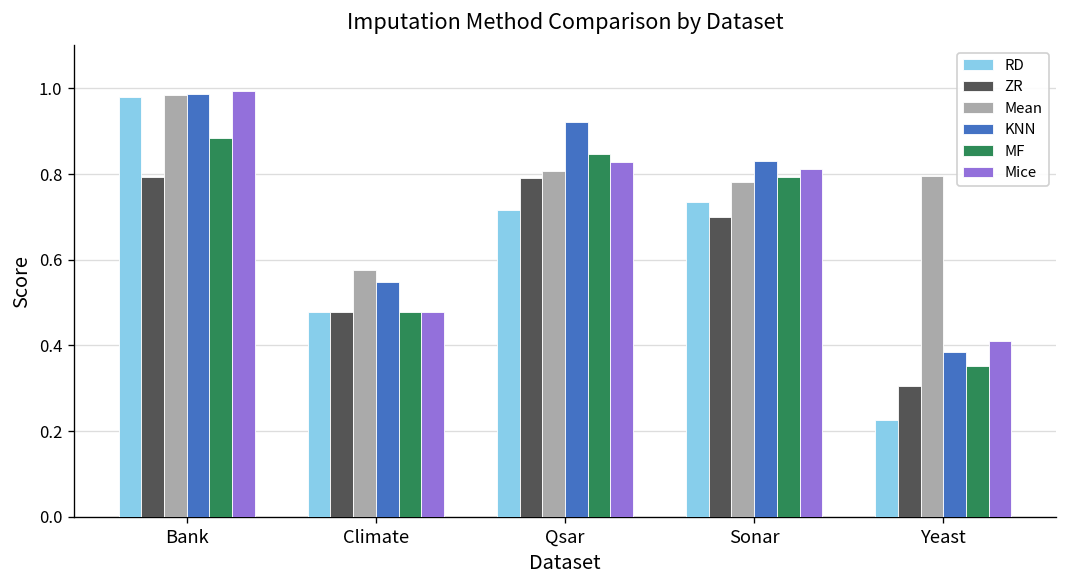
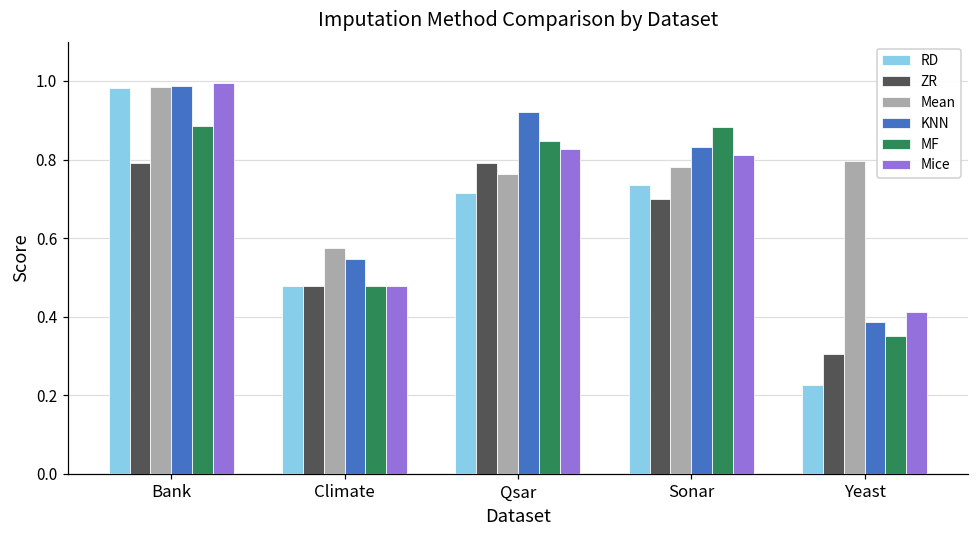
Mean, Qsar: 0.81 -> 0.76
MF, Sonar: 0.79 -> 0.88
